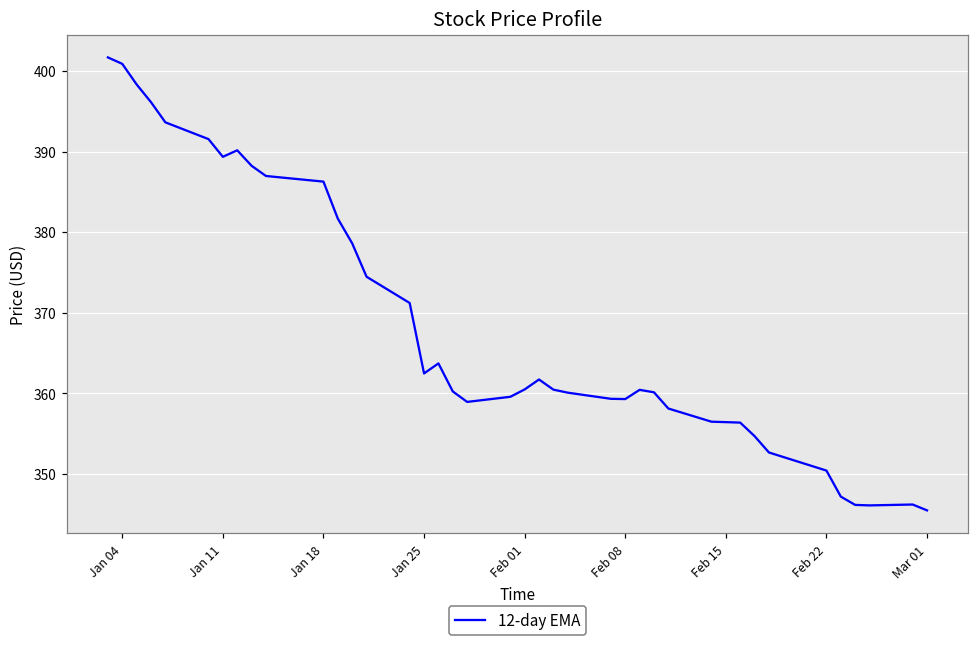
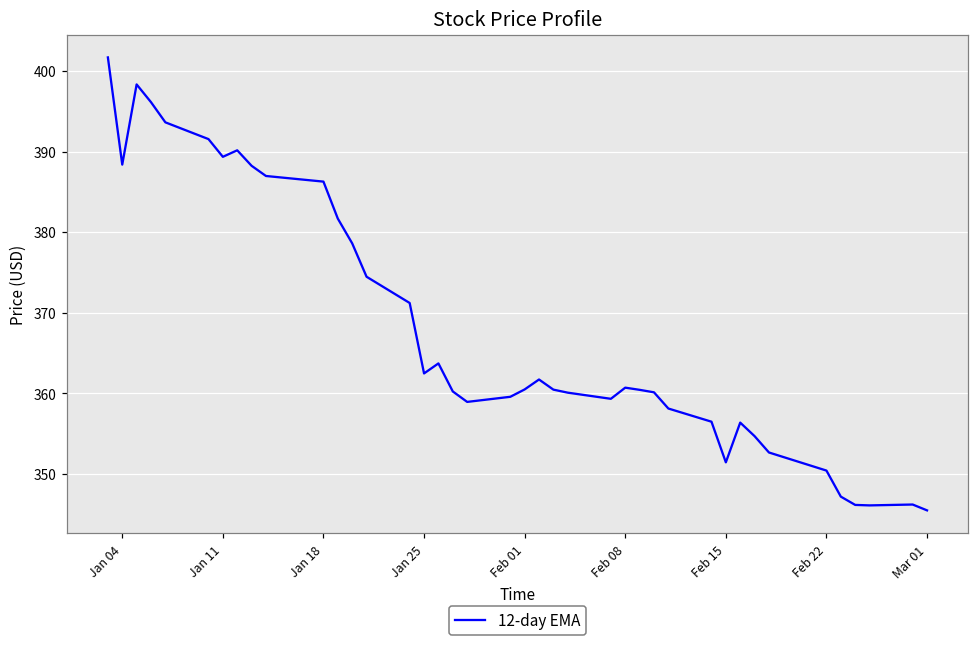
Jan 04: 401 -> 388
Feb 08: 359 -> 361
Feb 15: 356 -> 351
